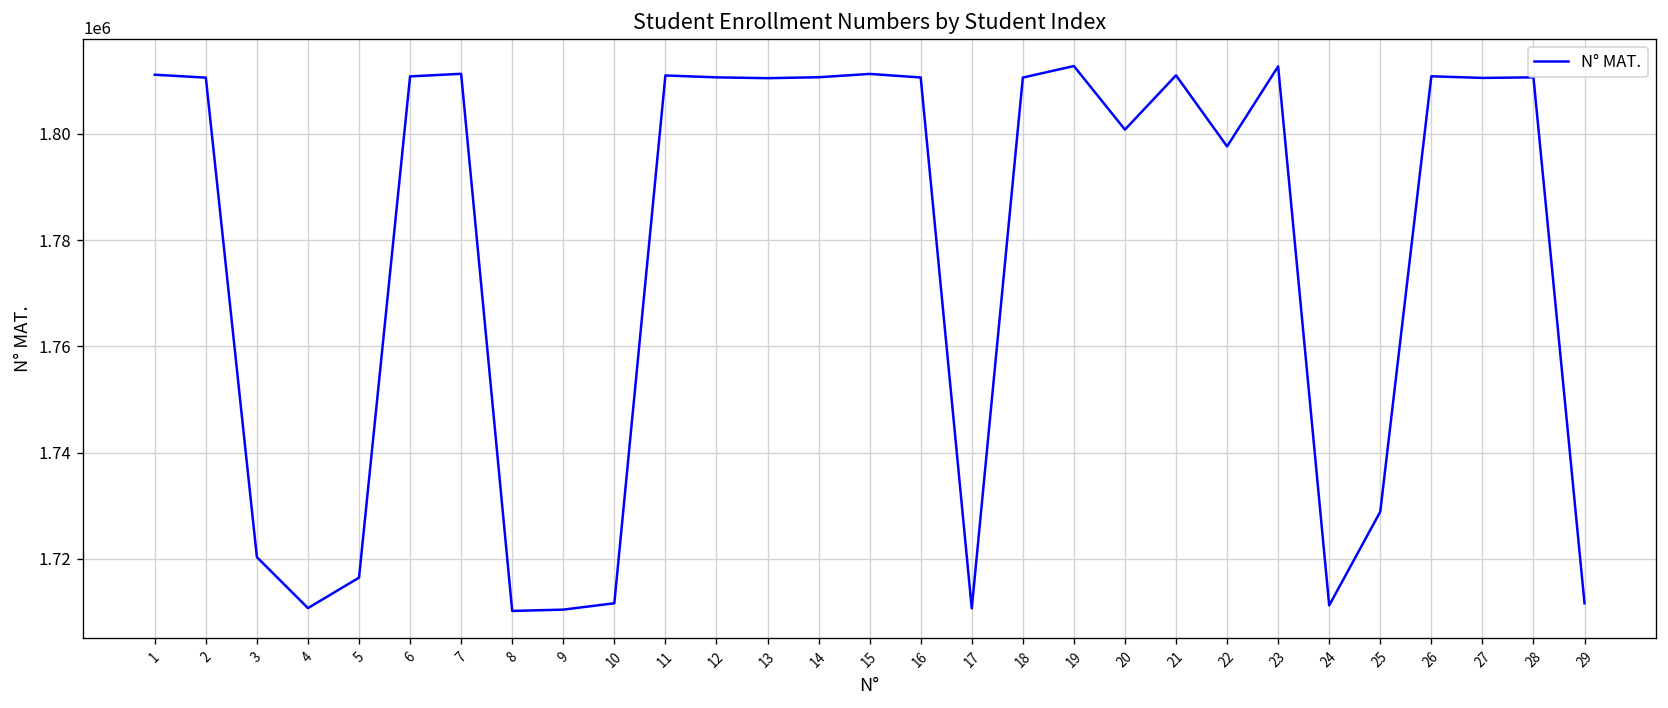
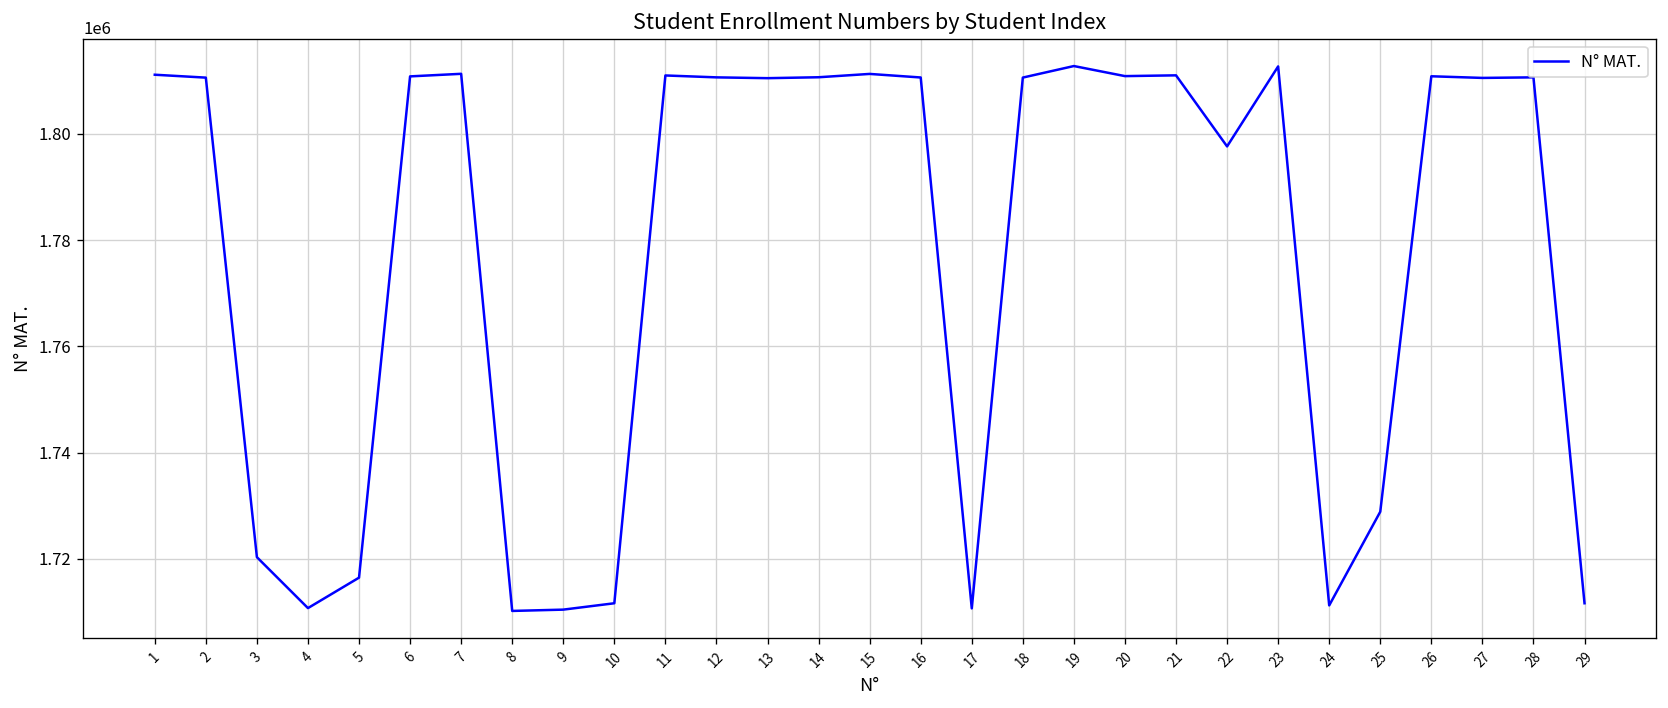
20: 1801000 -> 1811000
